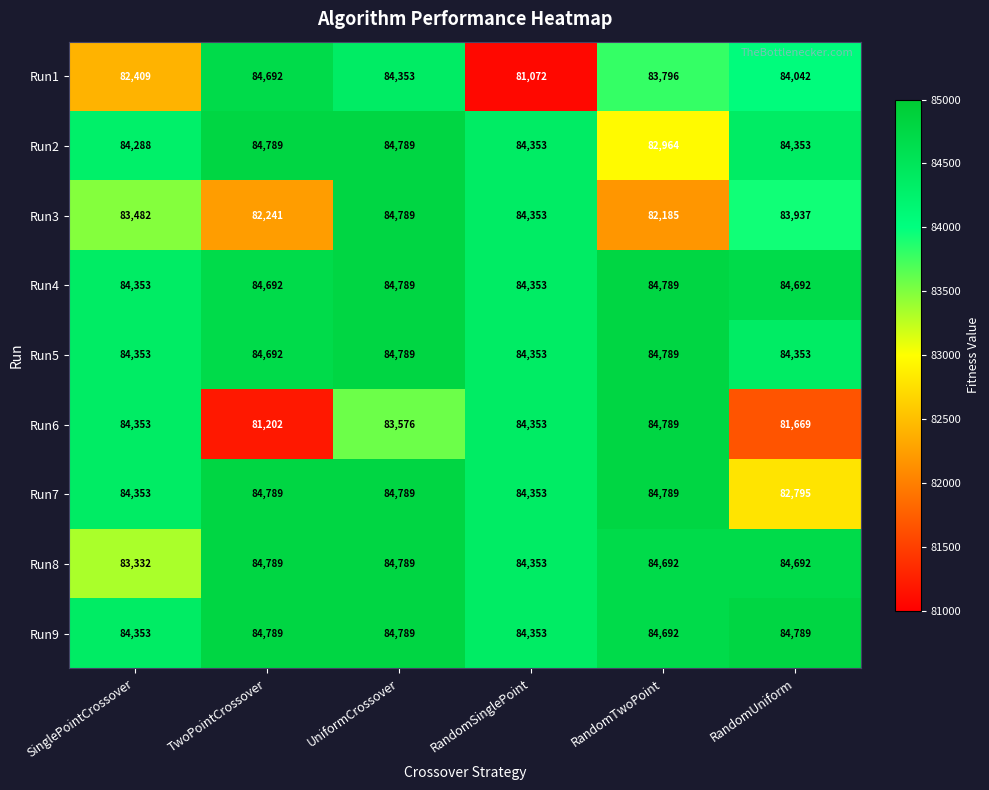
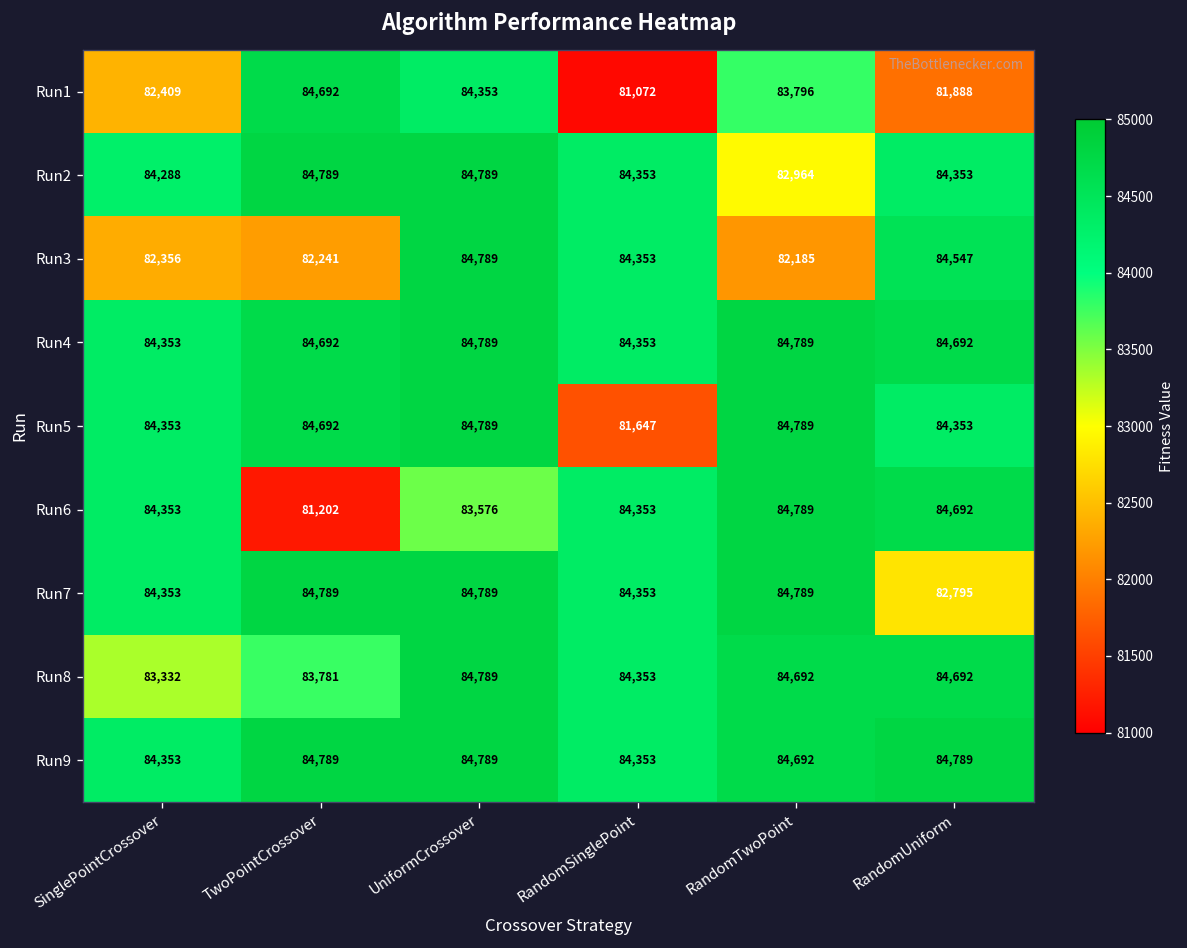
Run1, RandomUniform: 84,042 -> 81,888
Run3, SinglePointCrossover: 83,482 -> 82,356
Run3, RandomUniform: 83,937 -> 84,547
Run5, RandomSinglePoint: 84,353 -> 81,647
Run6, RandomUniform: 81,669 -> 84,692
Run8, TwoPointCrossover: 84,789 -> 83,781
